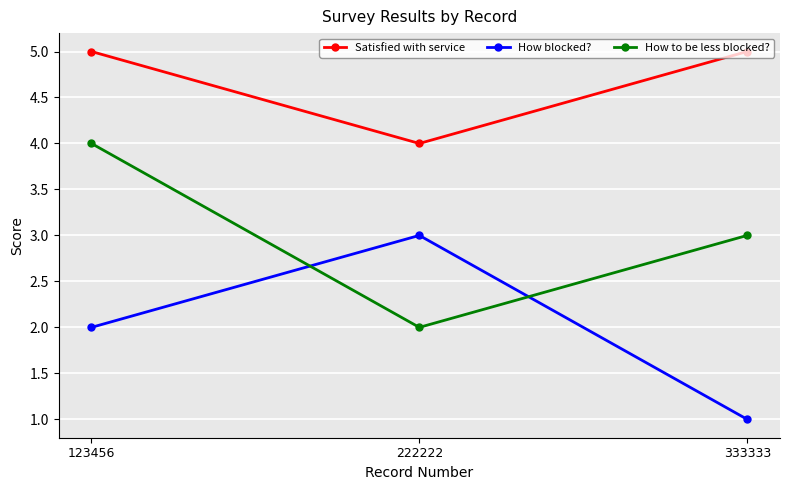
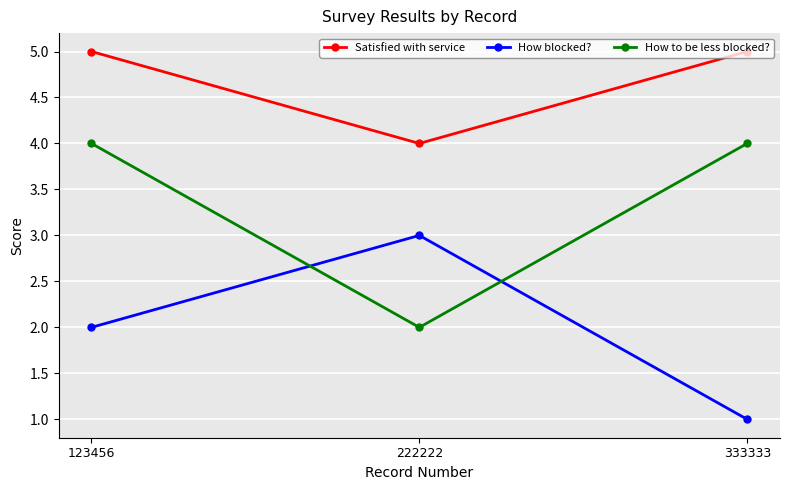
How to be less blocked?, 333333: 3 -> 4
